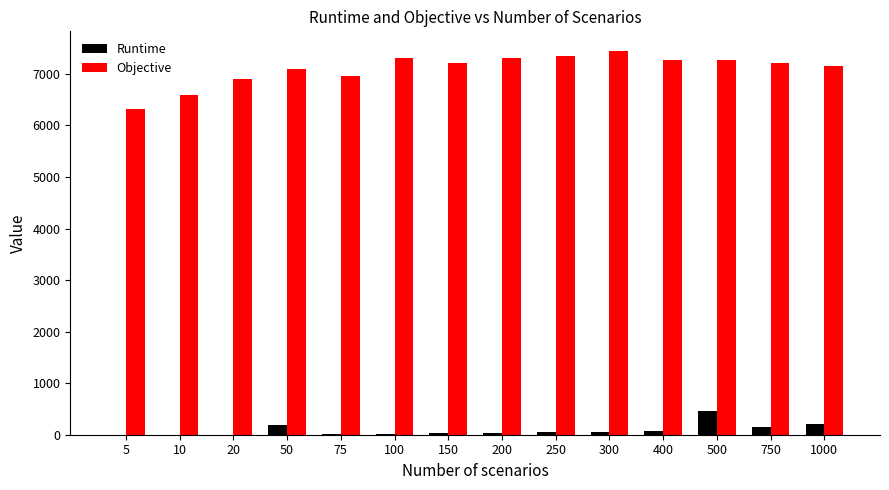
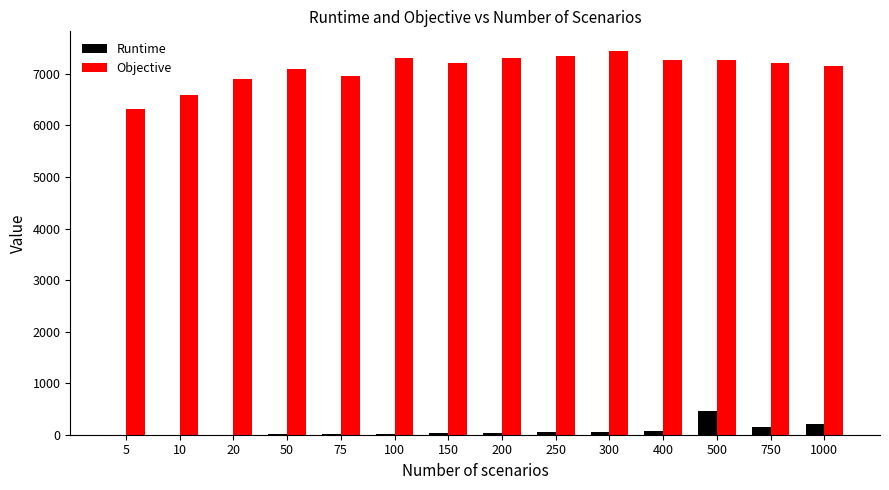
Runtime, 50: 200 -> 0
